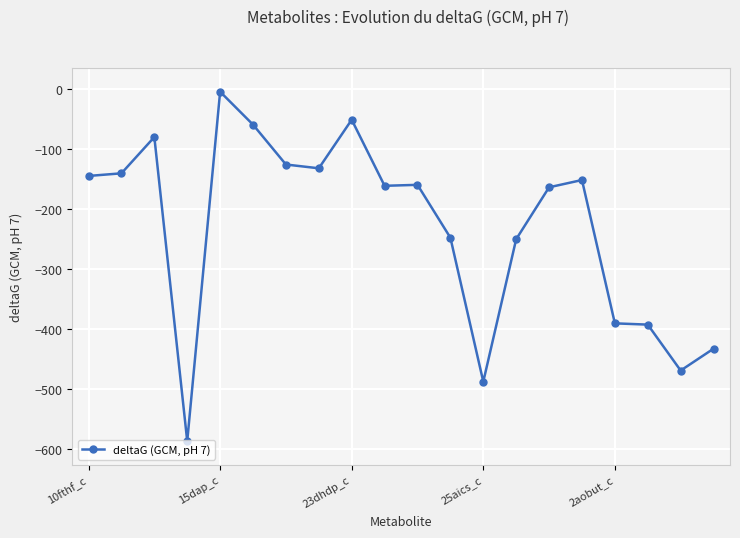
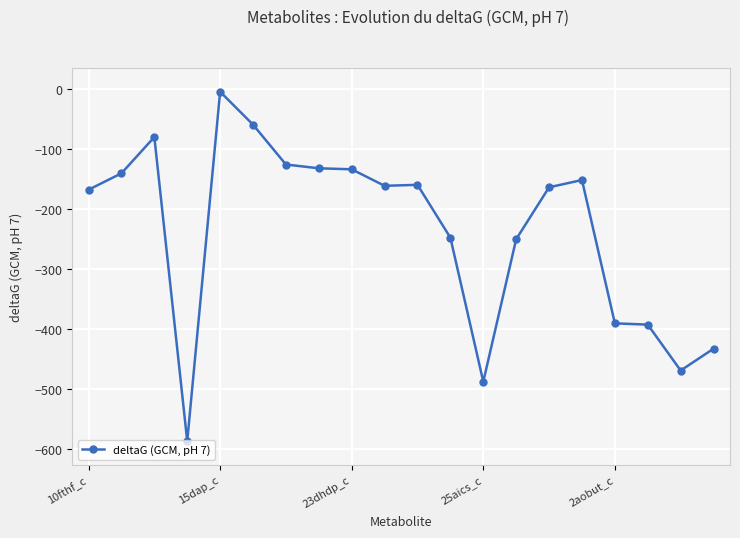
10fthf_c: -140 -> -170
23dhdp_c: -50 -> -130
